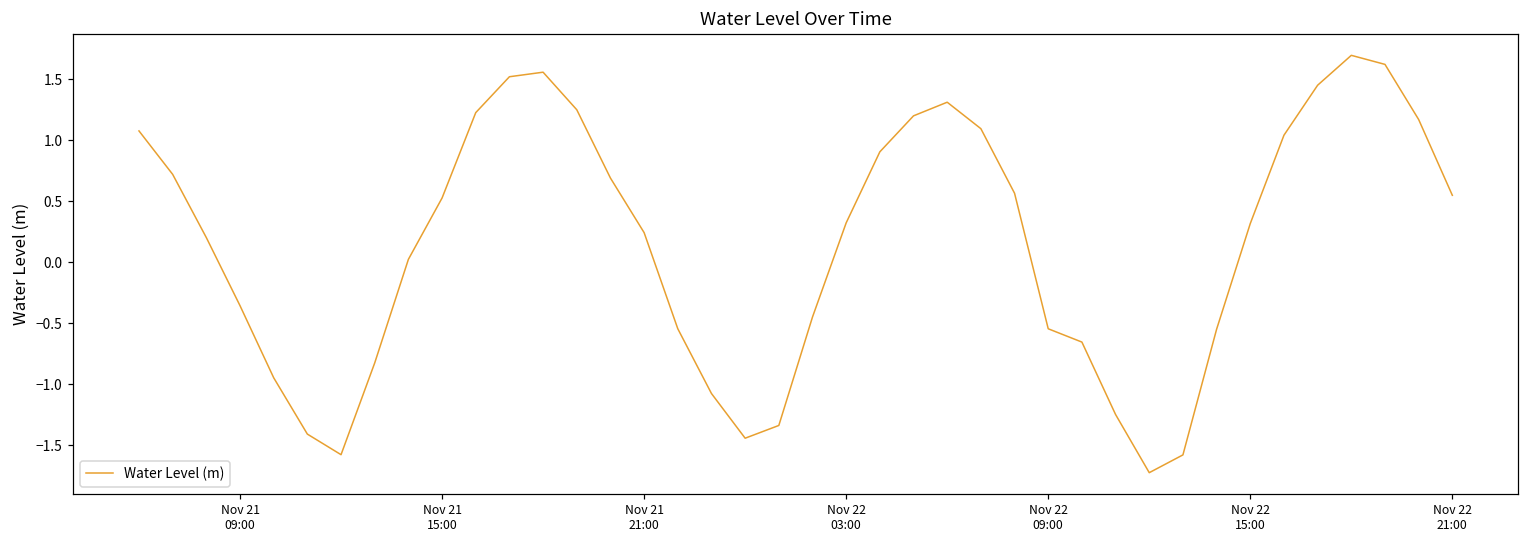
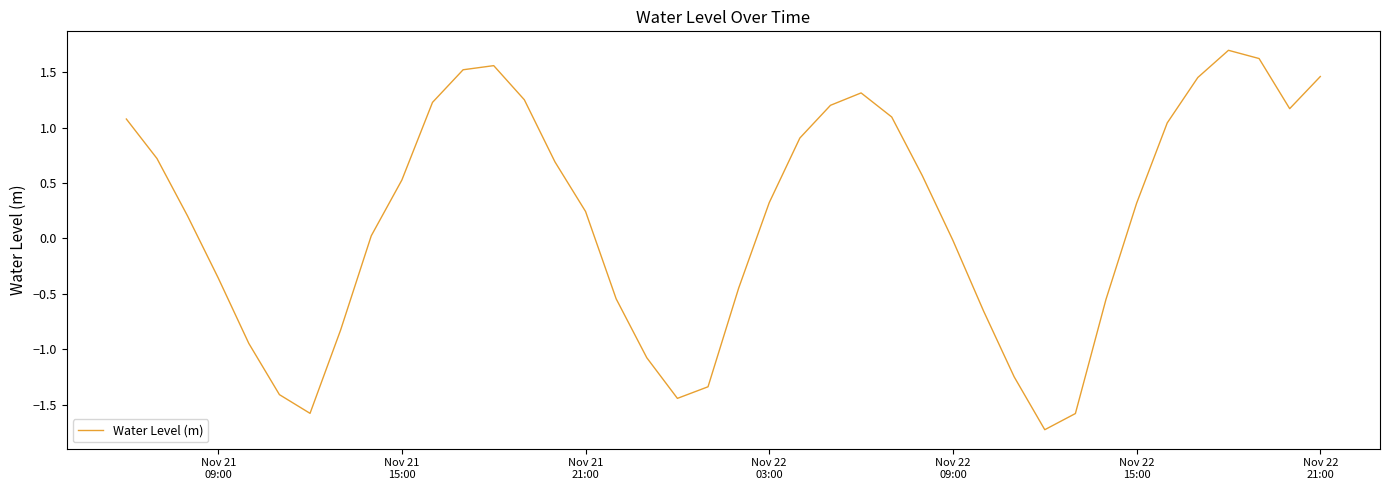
Nov 22 09:00: -0.55 -> -0.02
Nov 22 21:00: 0.55 -> 1.46
